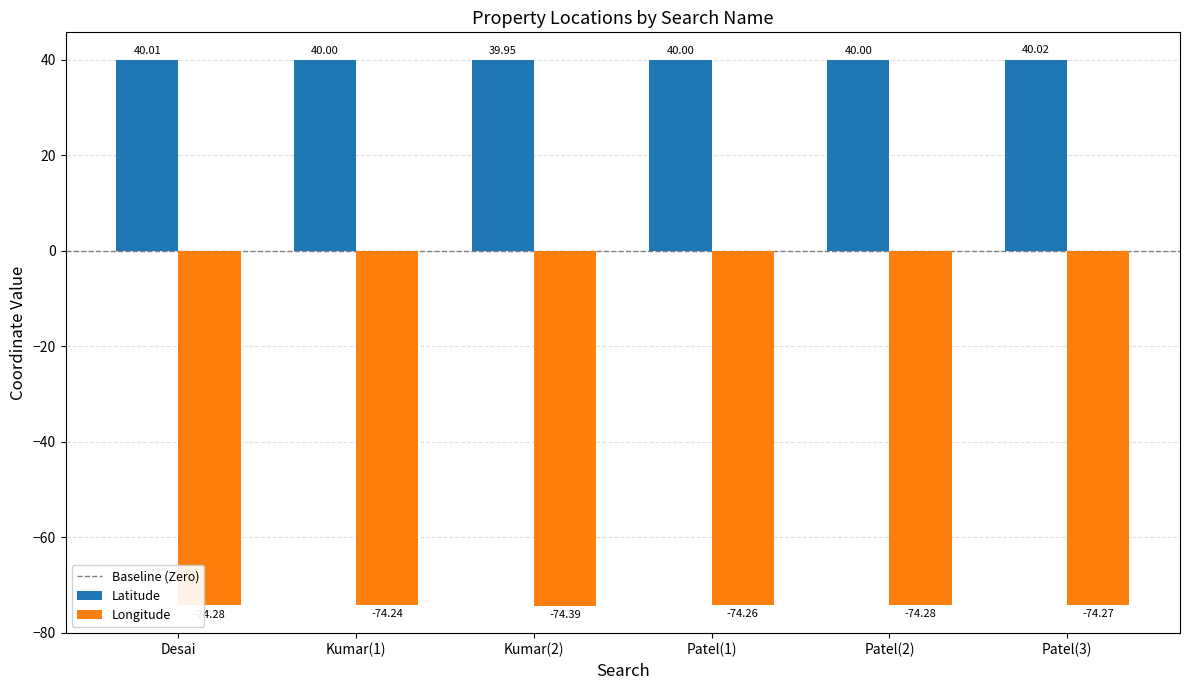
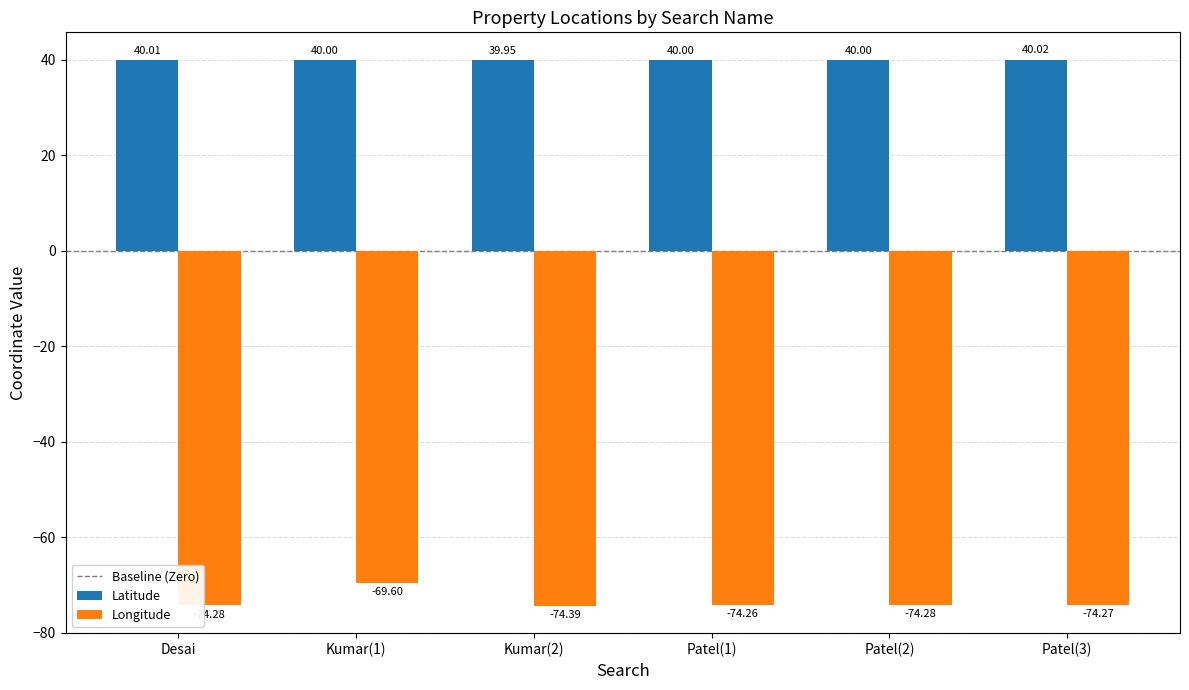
Longitude, Kumar(1): -74.24 -> -69.60
